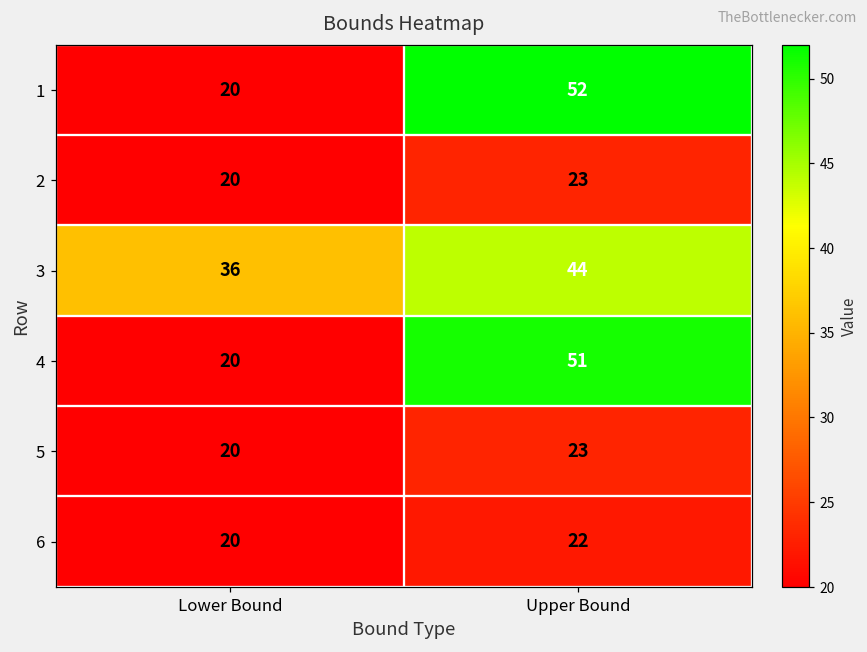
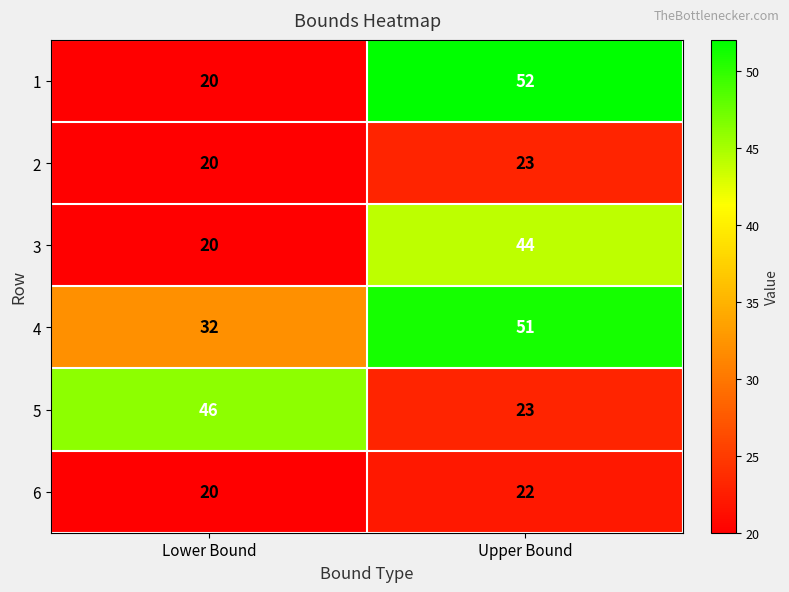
3, Lower Bound: 36 -> 20
4, Lower Bound: 20 -> 32
5, Lower Bound: 20 -> 46
